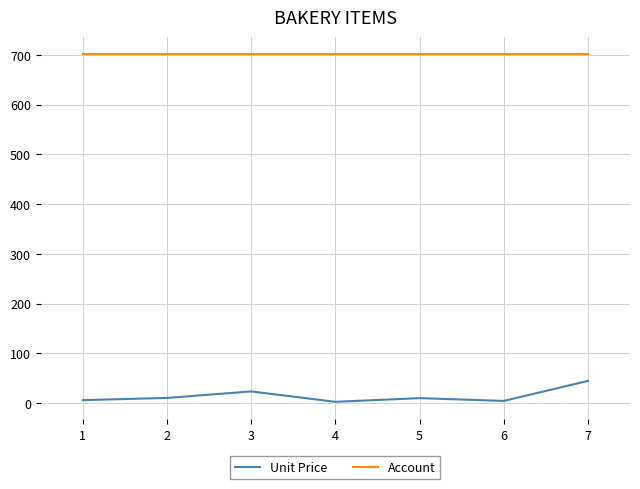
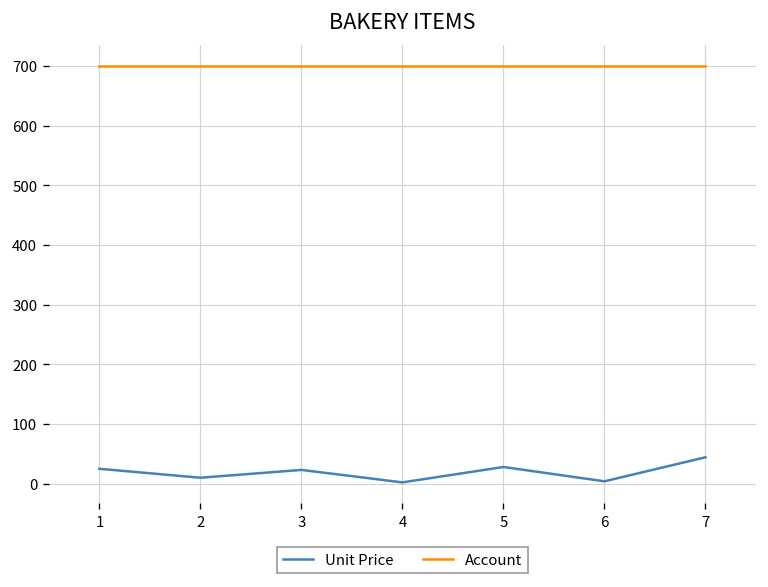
Unit Price, 1: 10 -> 30
Unit Price, 5: 10 -> 30
